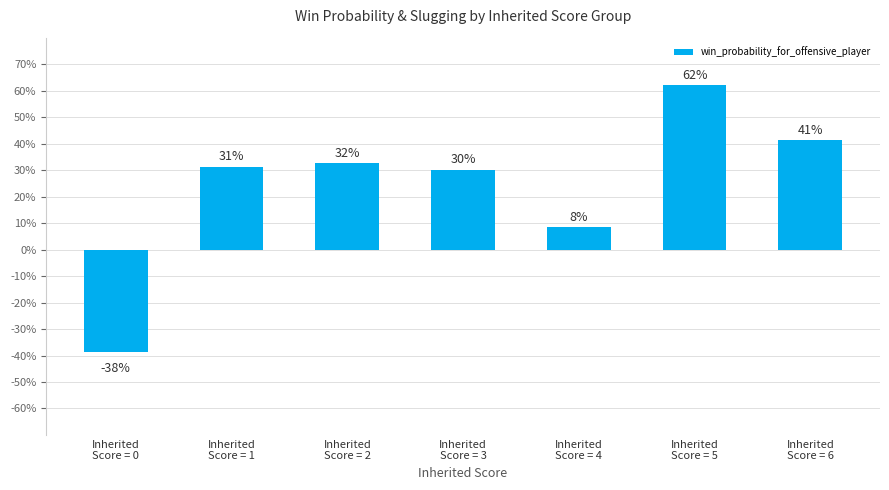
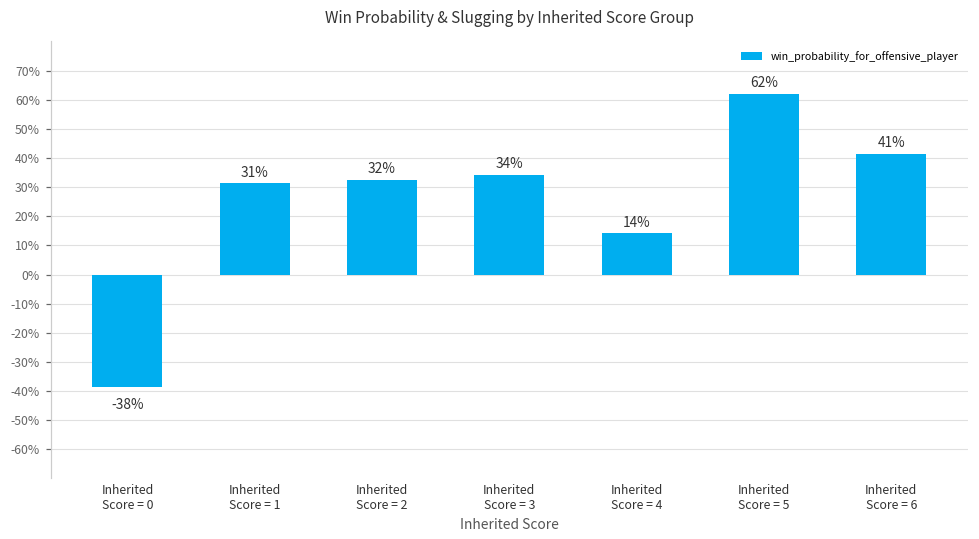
Inherited Score = 3: 30% -> 34%
Inherited Score = 4: 8% -> 14%
